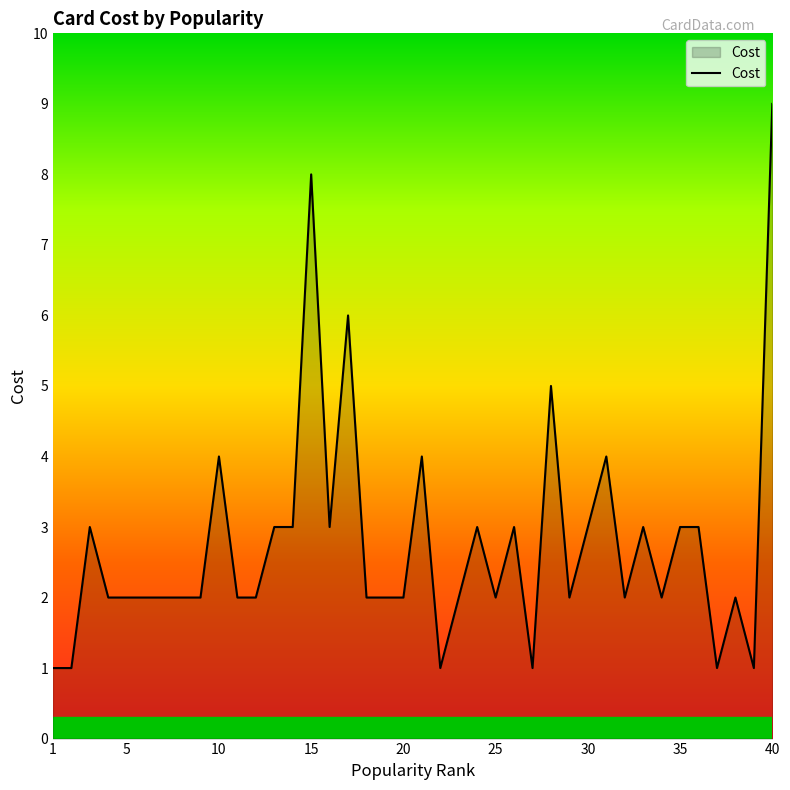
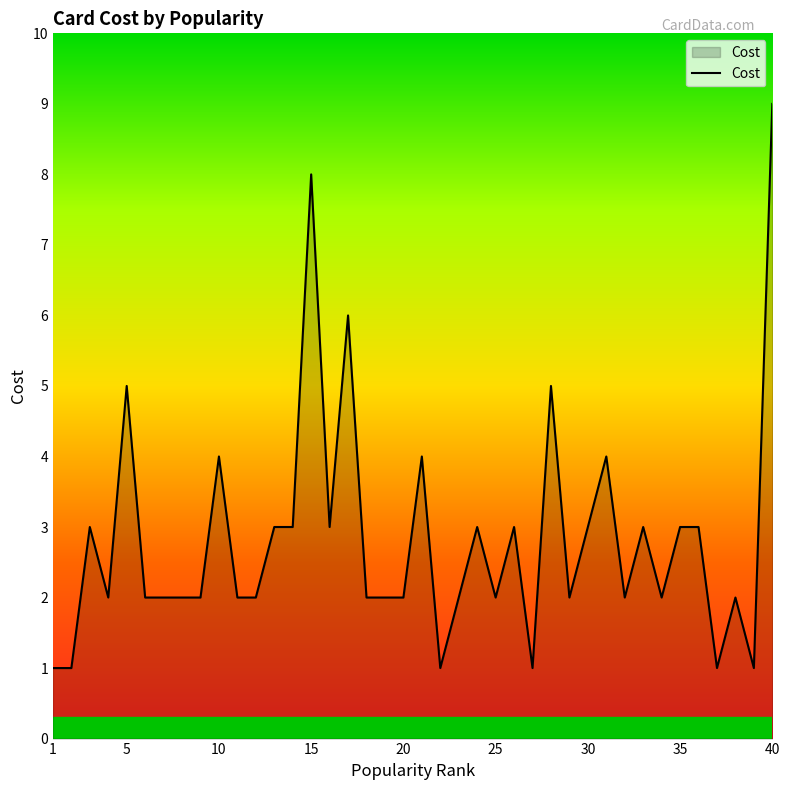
5: 2 -> 5
